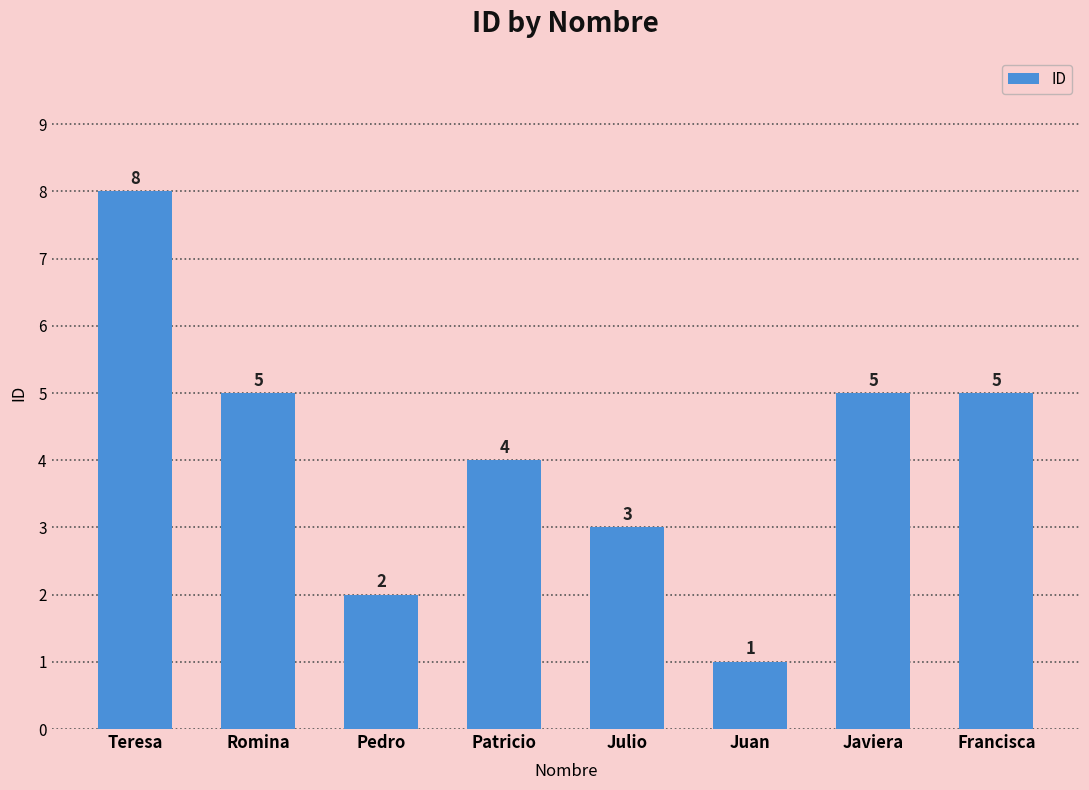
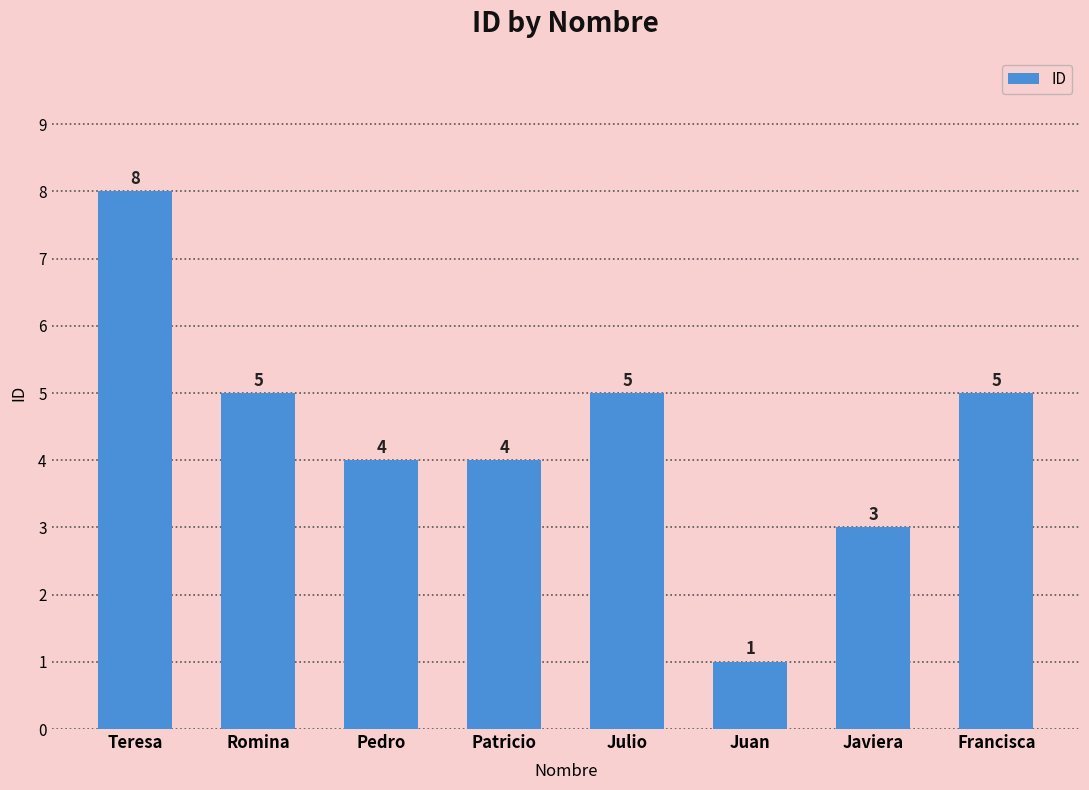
Pedro: 2 -> 4
Julio: 3 -> 5
Javiera: 5 -> 3
